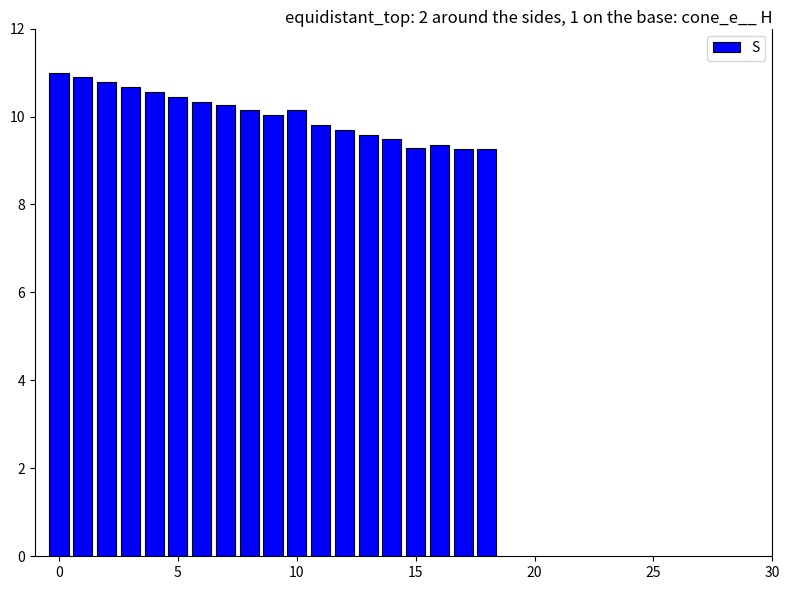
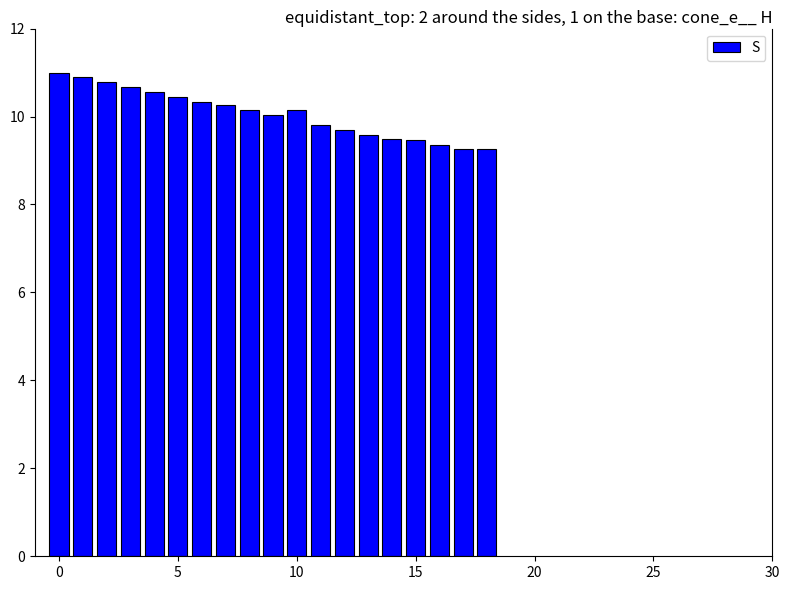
15: 9.3 -> 9.5
